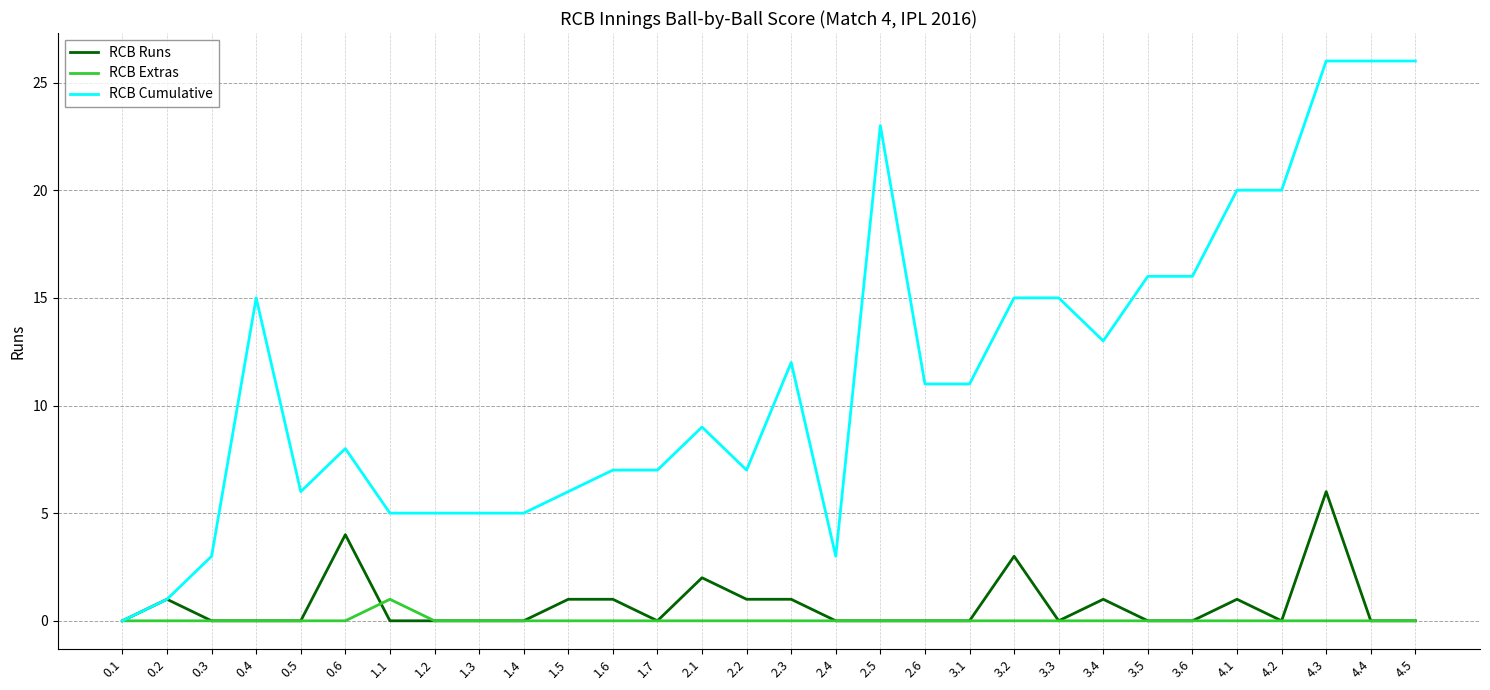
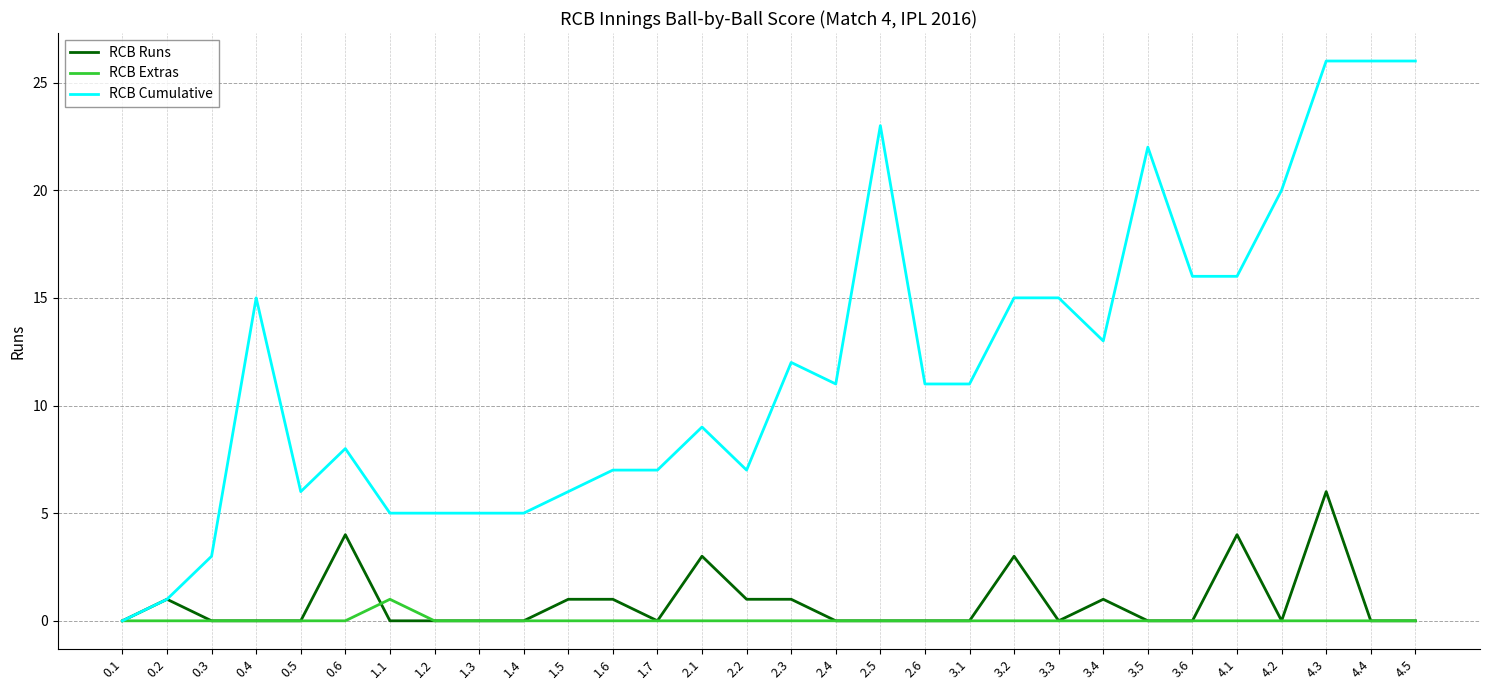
RCB Runs, 2.1: 2 -> 3
RCB Cumulative, 2.4: 3 -> 11
RCB Cumulative, 3.5: 16 -> 22
RCB Runs, 4.1: 1 -> 4
RCB Cumulative, 4.1: 20 -> 16
